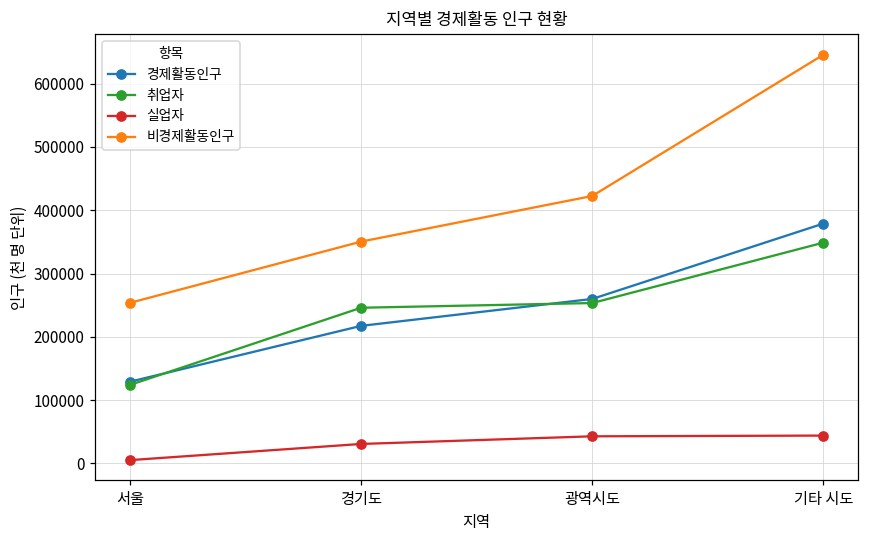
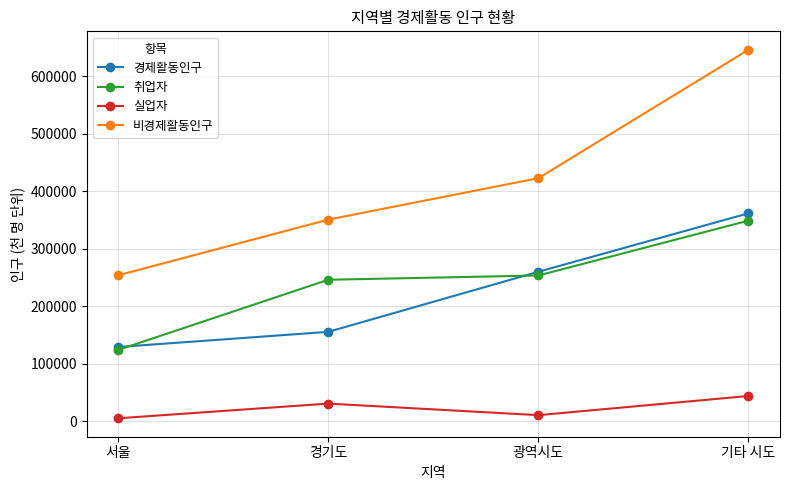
경제활동인구, 경기도: 220000 -> 160000
실업자, 광역시도: 40000 -> 10000
경제활동인구, 기타 시도: 380000 -> 360000
